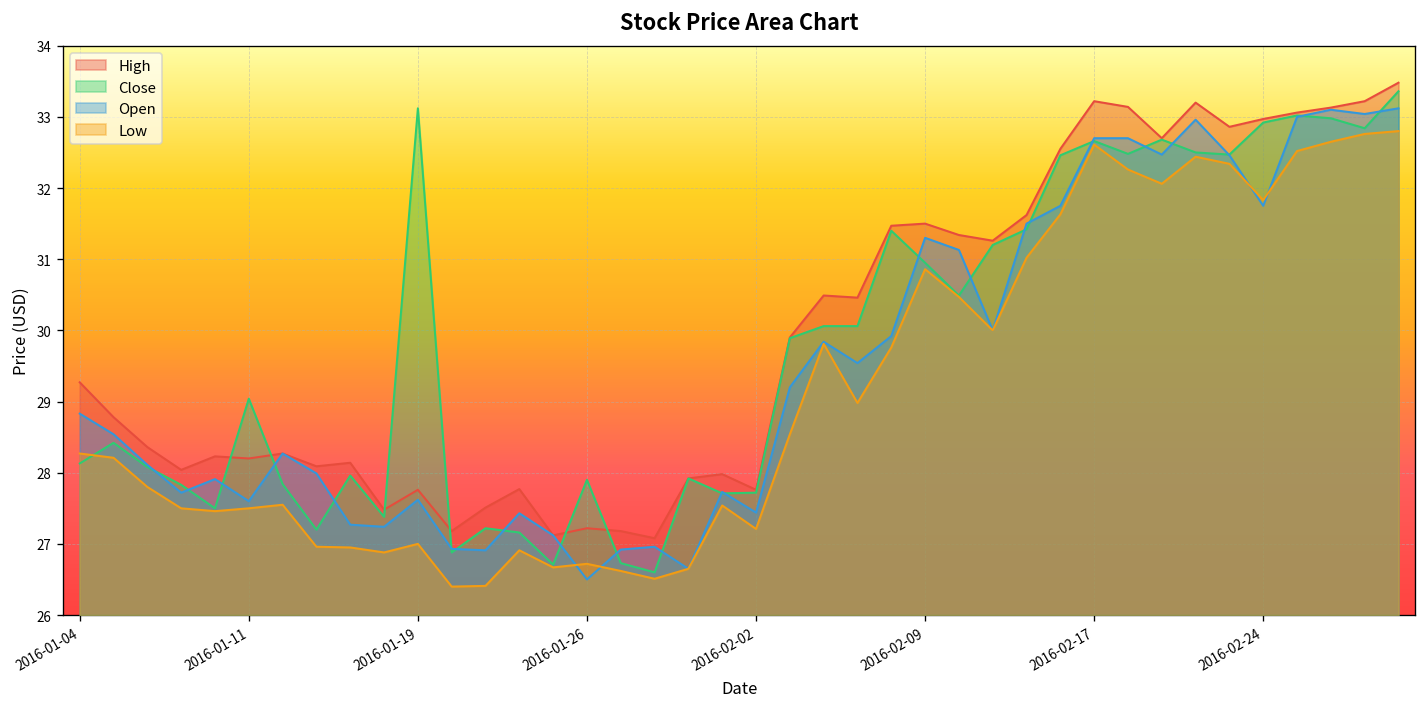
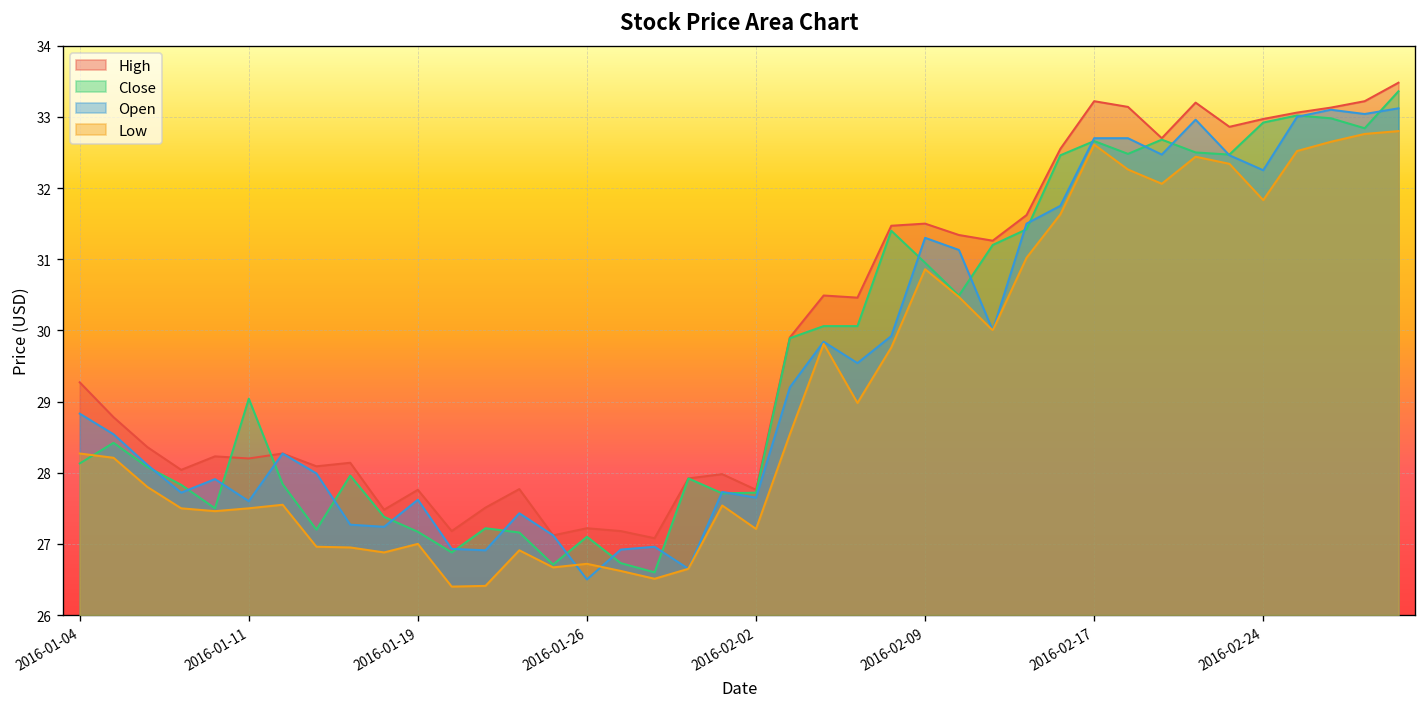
Close, 2016-01-19: 33.1 -> 27.2
Close, 2016-01-26: 27.9 -> 27.1
Open, 2016-02-02: 27.4 -> 27.7
Open, 2016-02-24: 31.8 -> 32.3
